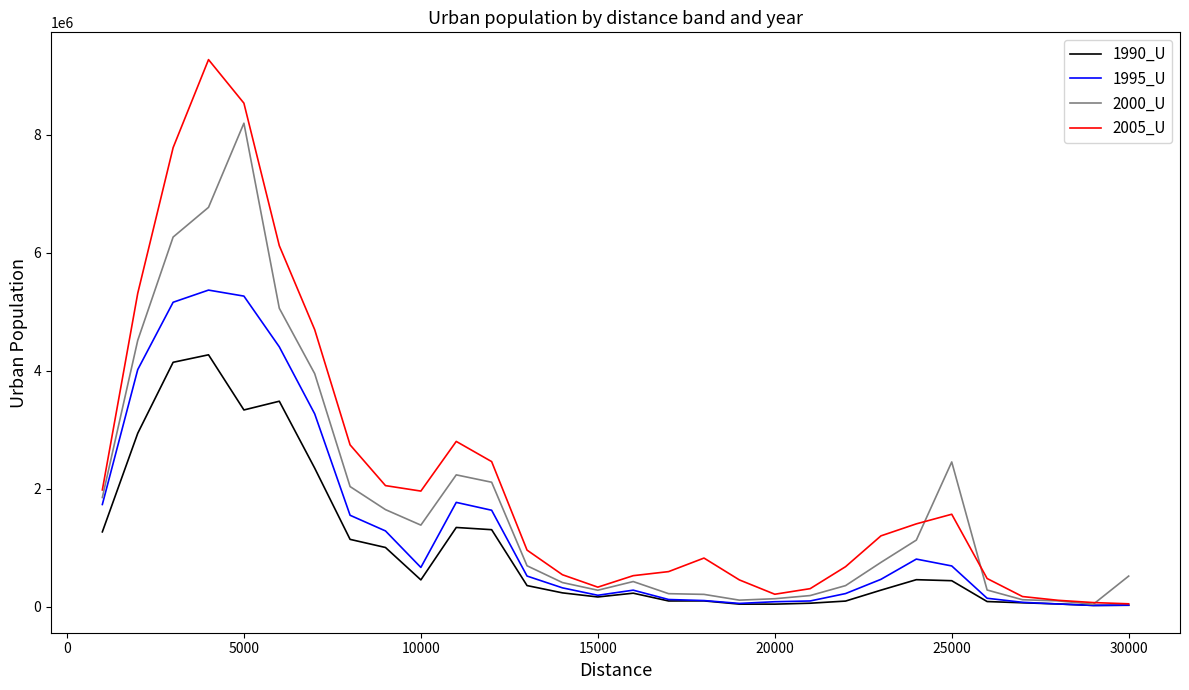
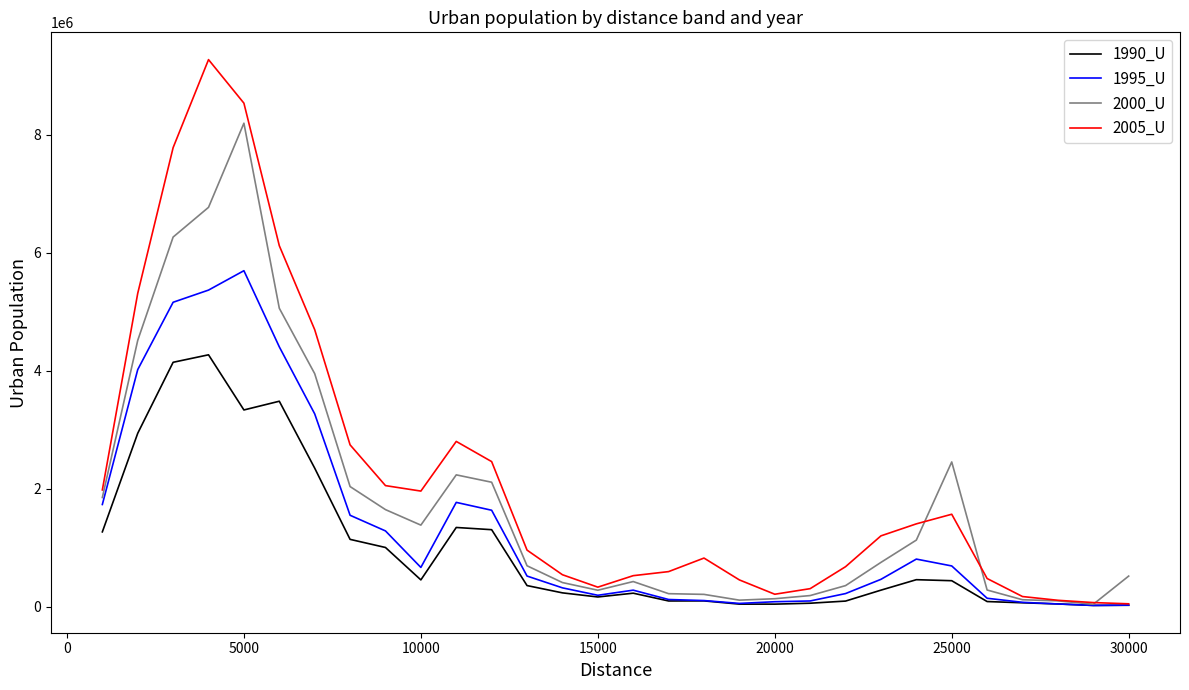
1995_U, 5000: 5300000 -> 5700000
